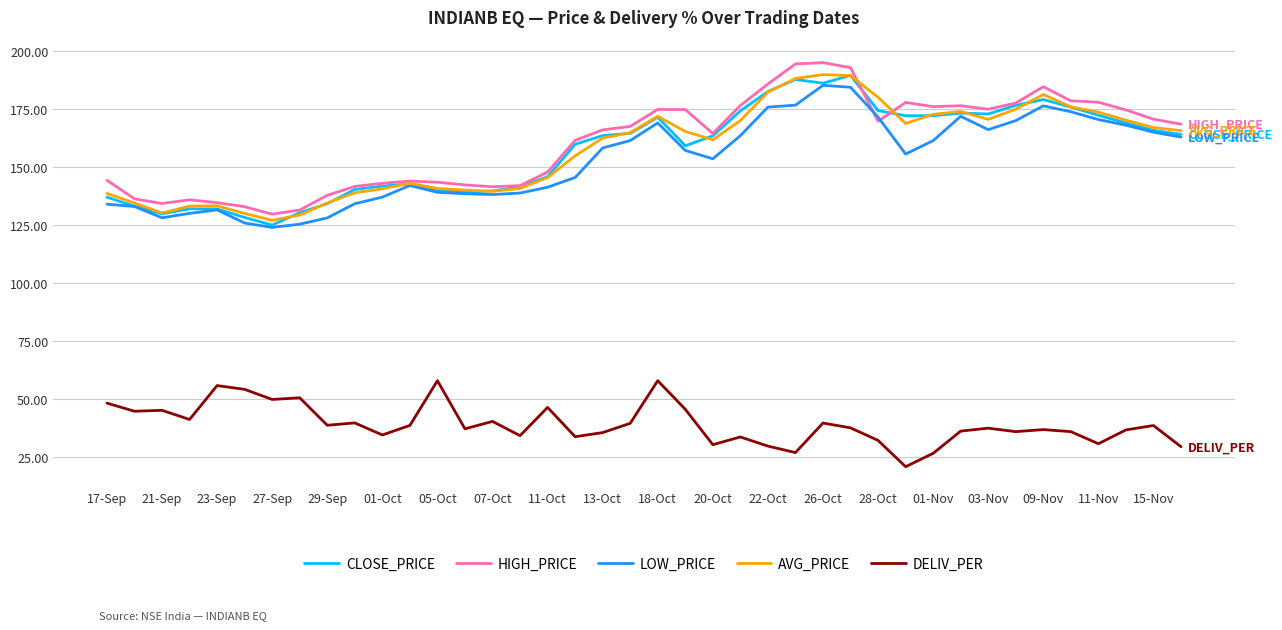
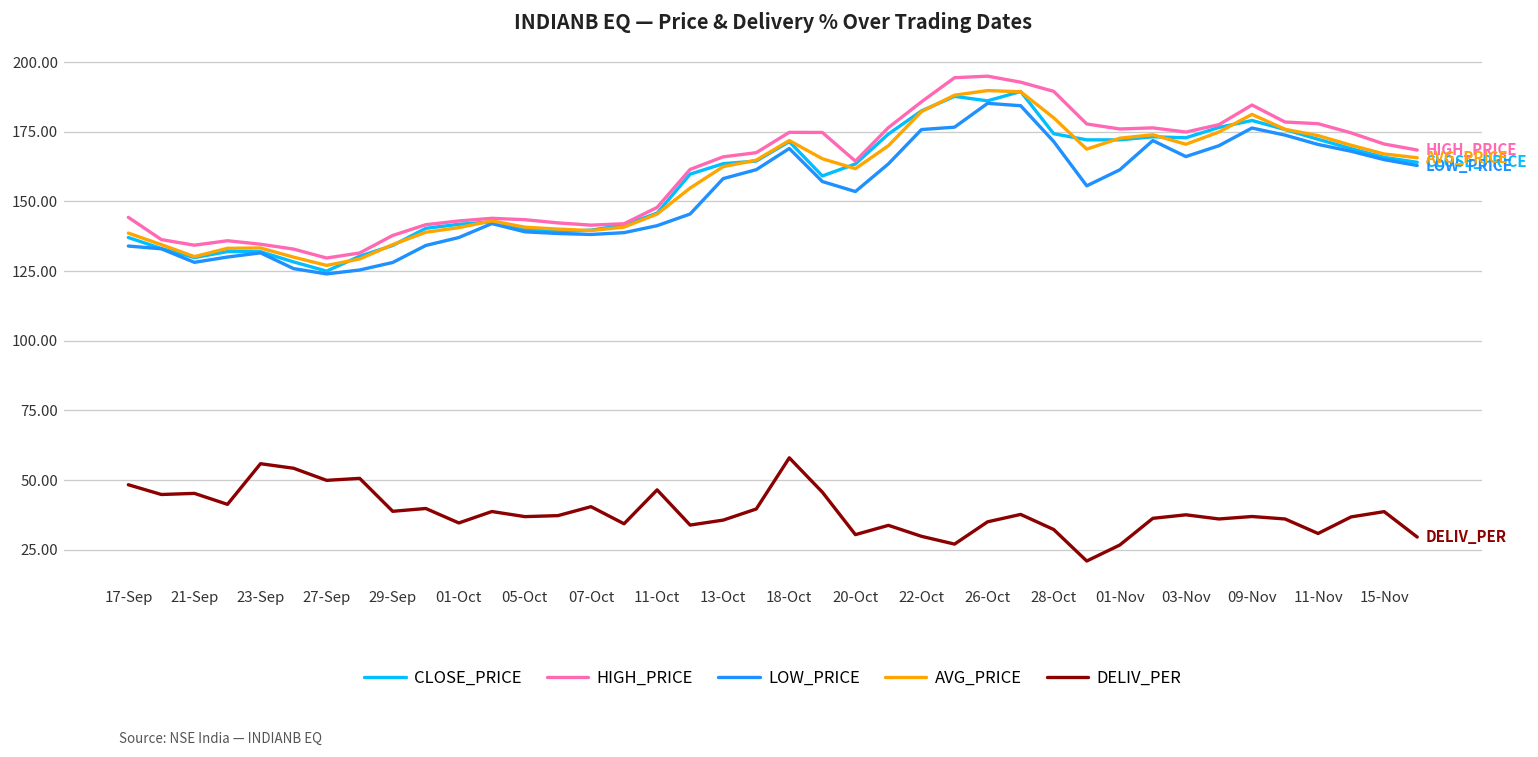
DELIV_PER, 05-Oct: 58 -> 37
DELIV_PER, 26-Oct: 40 -> 35
HIGH_PRICE, 28-Oct: 170 -> 190
